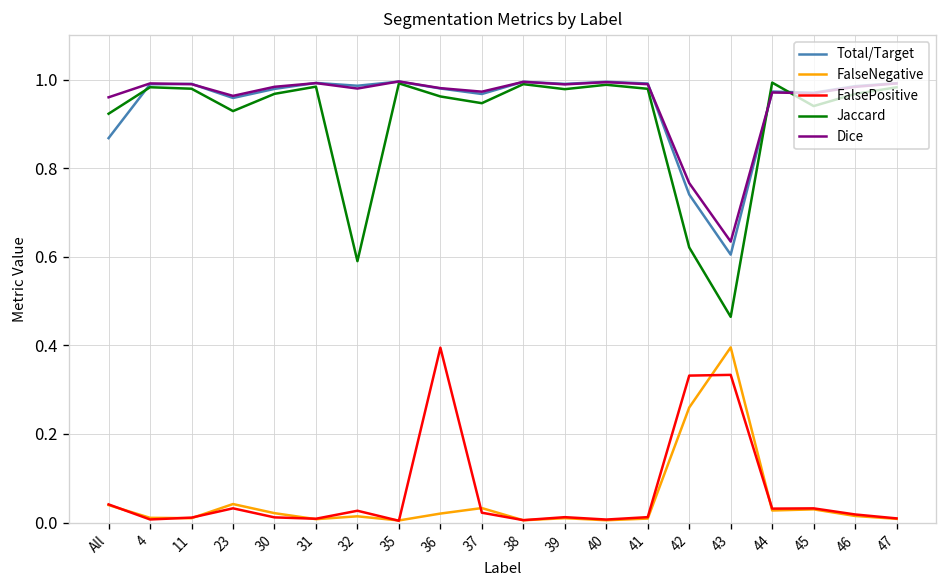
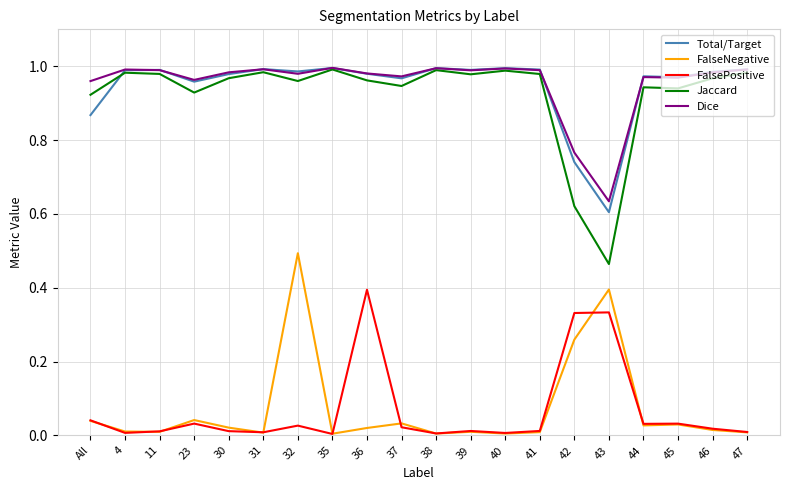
FalseNegative, 32: 0.01 -> 0.49
Jaccard, 32: 0.59 -> 0.96
Jaccard, 44: 0.99 -> 0.94
